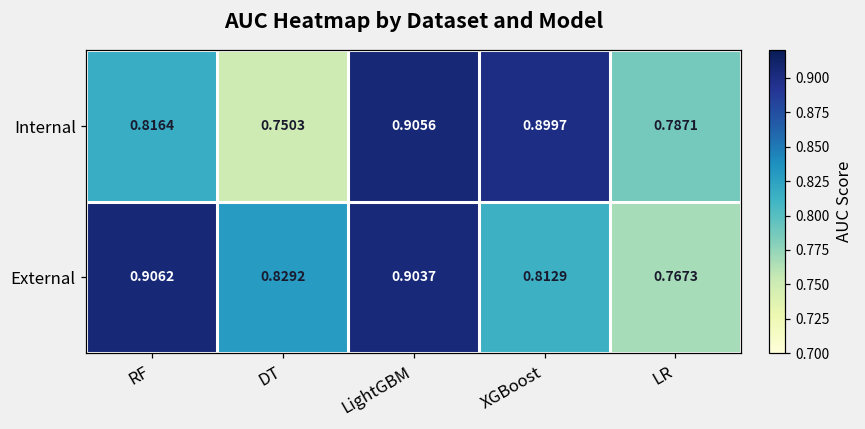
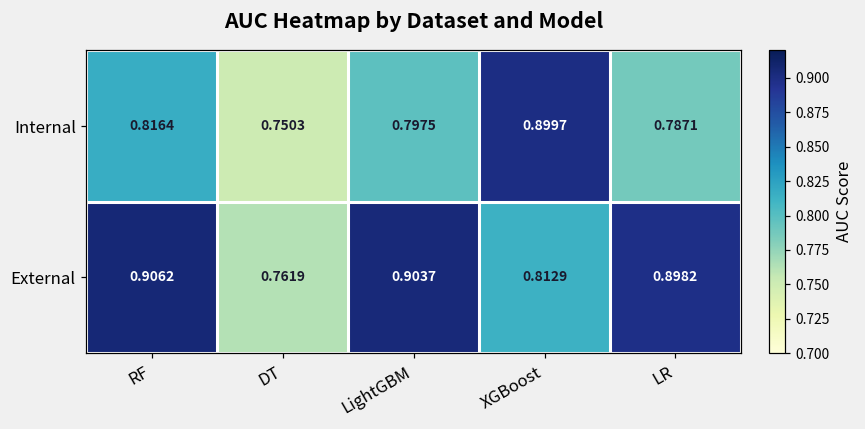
Internal, LightGBM: 0.9056 -> 0.7975
External, DT: 0.8292 -> 0.7619
External, LR: 0.7673 -> 0.8982
